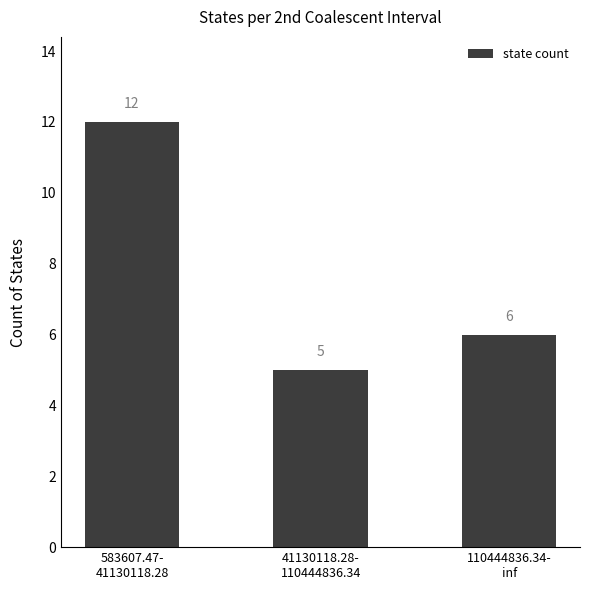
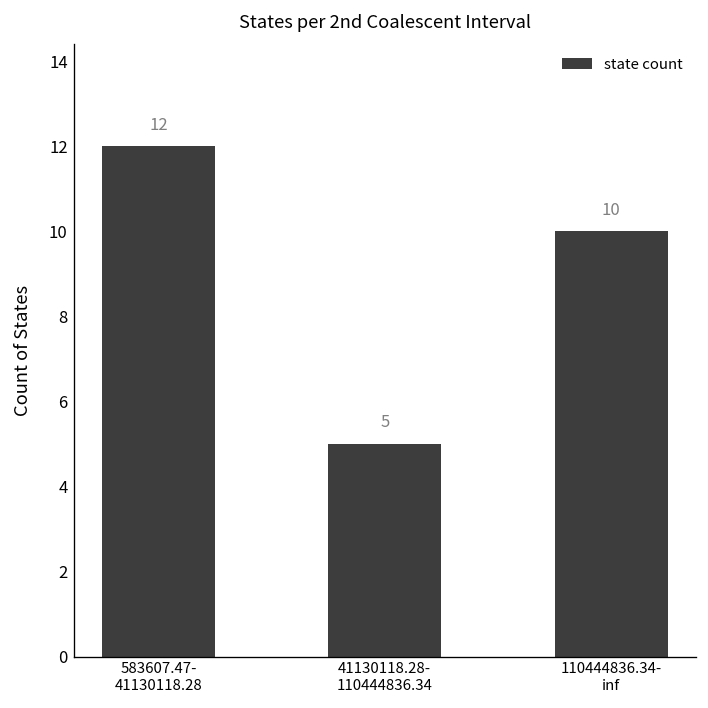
110444836.34- inf: 6 -> 10
